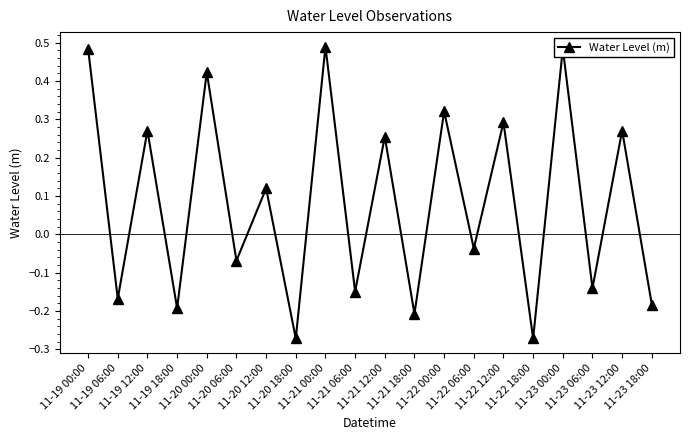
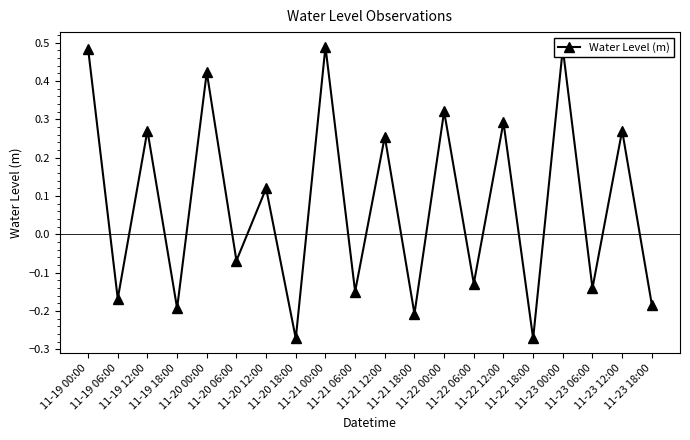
11-22 06:00: -0.04 -> -0.13
